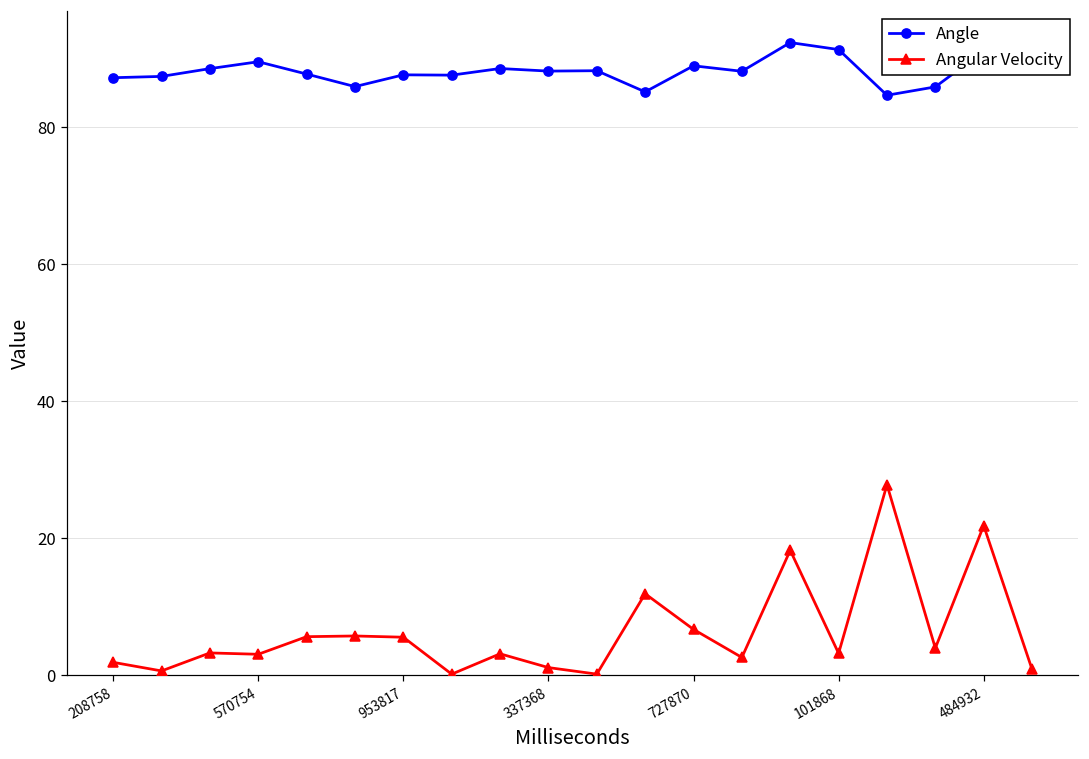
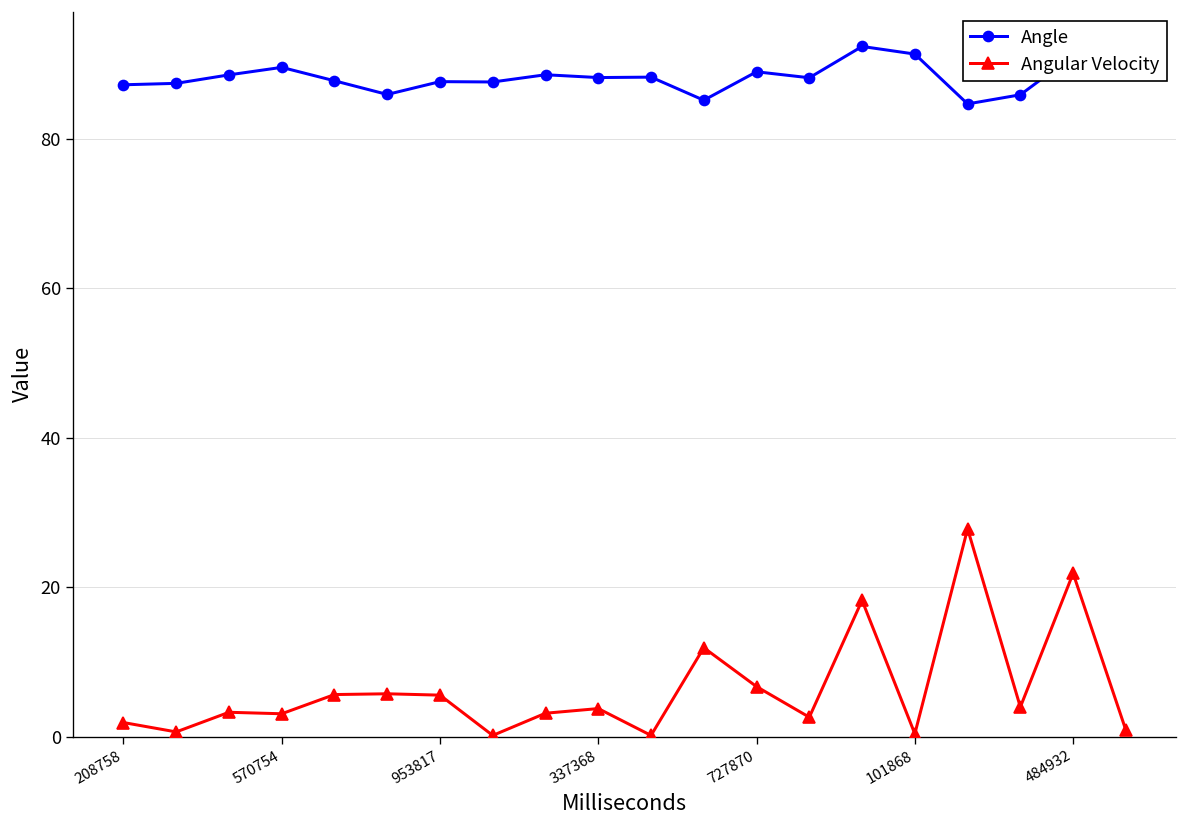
Angular Velocity, 337368: 1 -> 4
Angular Velocity, 101868: 3 -> 0
